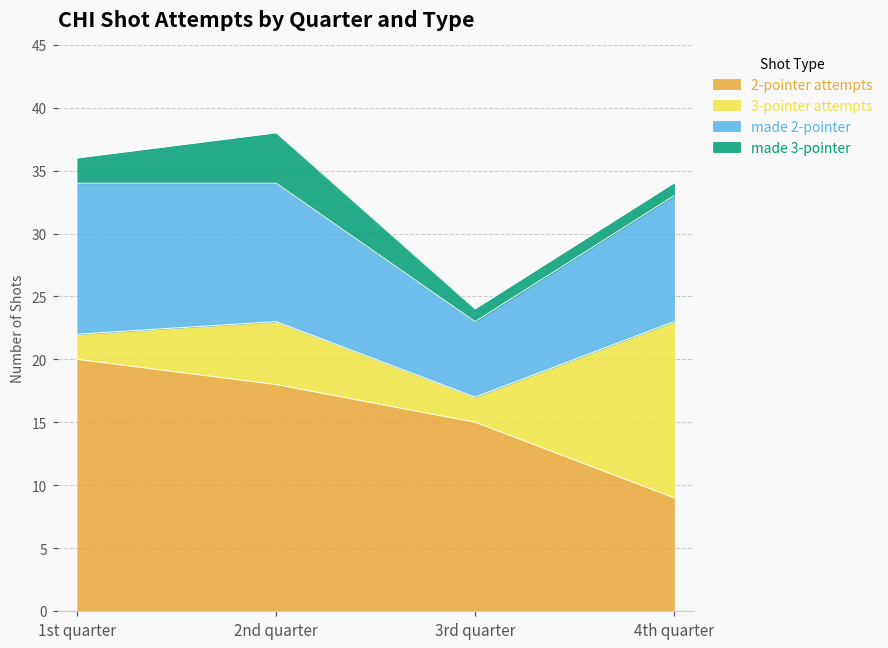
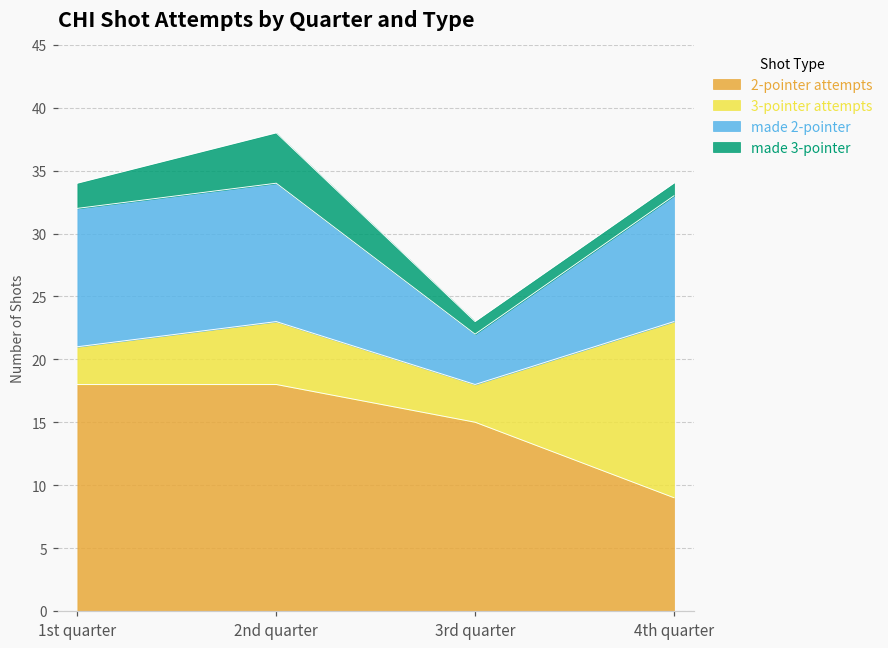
2-pointer attempts, 1st quarter: 20 -> 18
3-pointer attempts, 1st quarter: 2 -> 3
made 2-pointer, 1st quarter: 12 -> 11
3-pointer attempts, 3rd quarter: 2 -> 3
made 2-pointer, 3rd quarter: 6 -> 4
